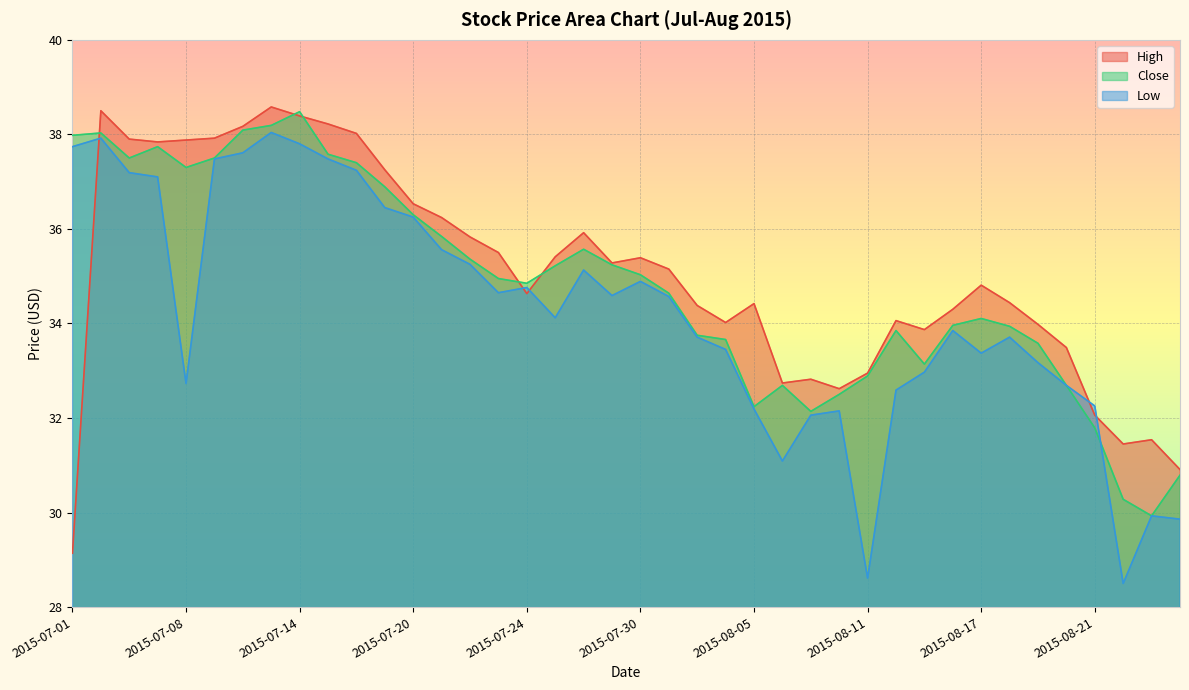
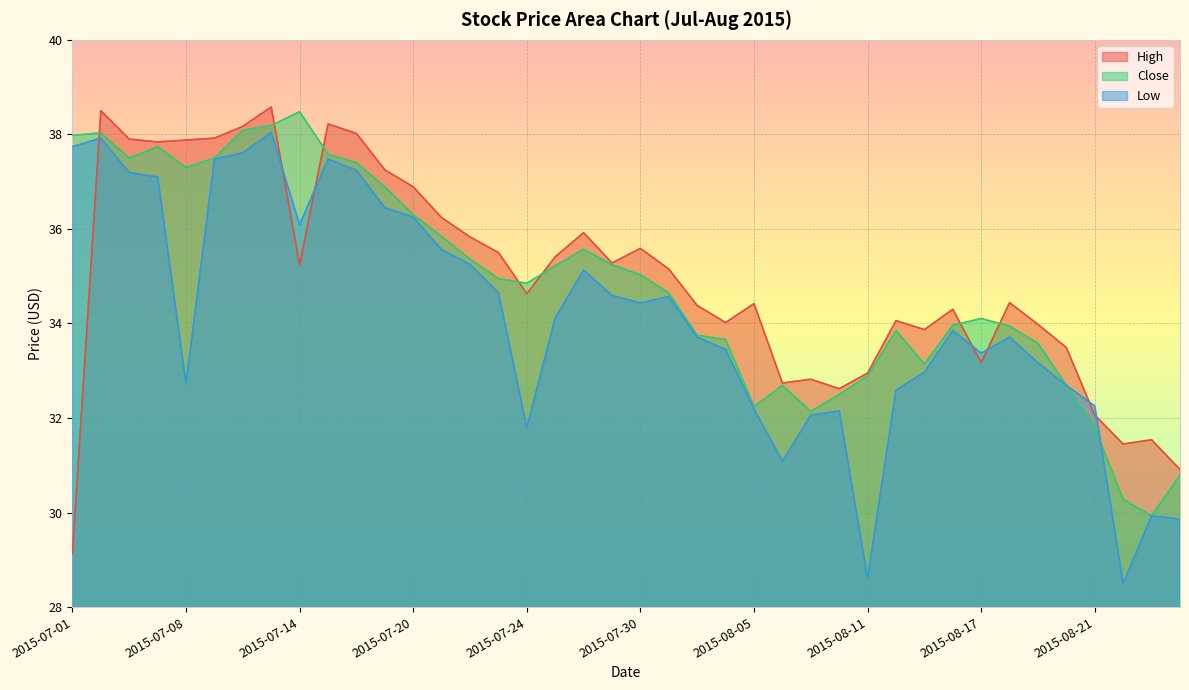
High, 2015-07-14: 38.4 -> 35.2
Low, 2015-07-14: 37.8 -> 36.1
High, 2015-07-20: 36.5 -> 36.9
Low, 2015-07-24: 34.8 -> 31.8
High, 2015-07-30: 35.4 -> 35.6
Low, 2015-07-30: 34.9 -> 34.4
High, 2015-08-17: 34.8 -> 33.2
